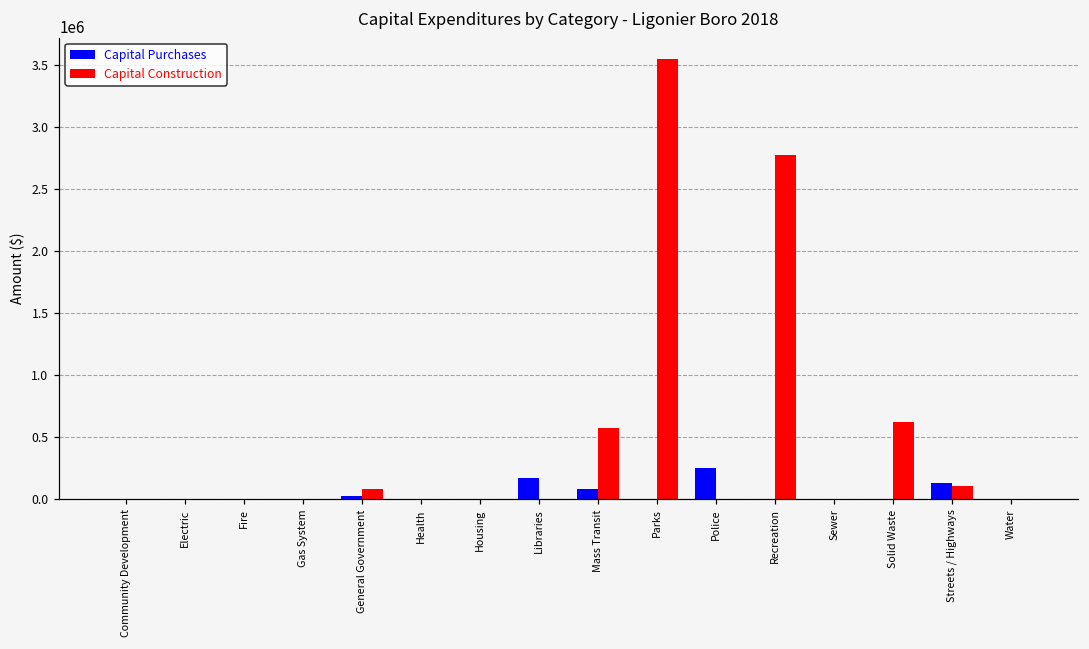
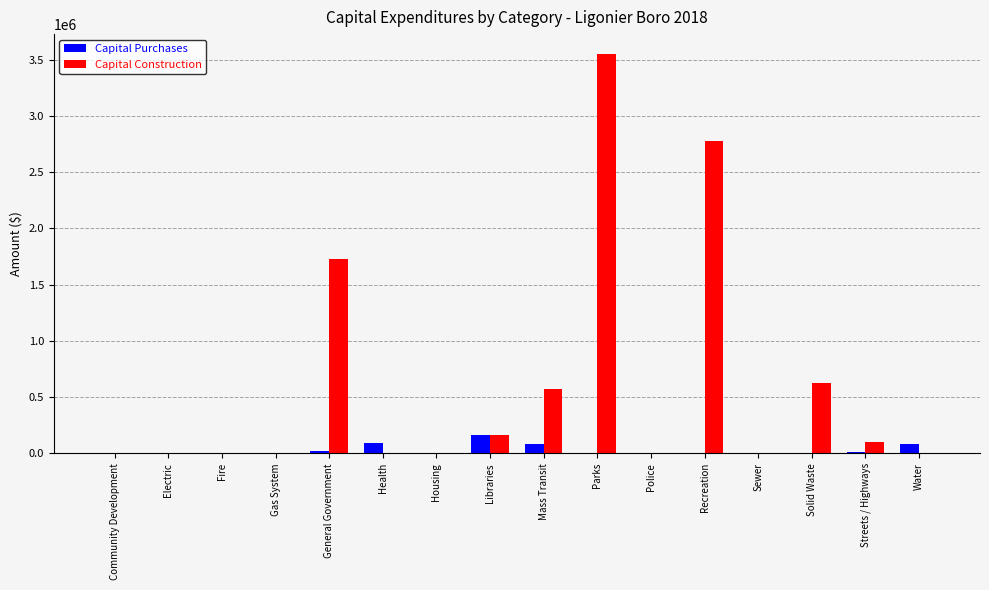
Capital Construction, General Government: 80000 -> 1730000
Capital Purchases, Health: 0 -> 100000
Capital Construction, Libraries: 0 -> 170000
Capital Purchases, Police: 250000 -> 10000
Capital Purchases, Streets / Highways: 130000 -> 10000
Capital Purchases, Water: 0 -> 90000
